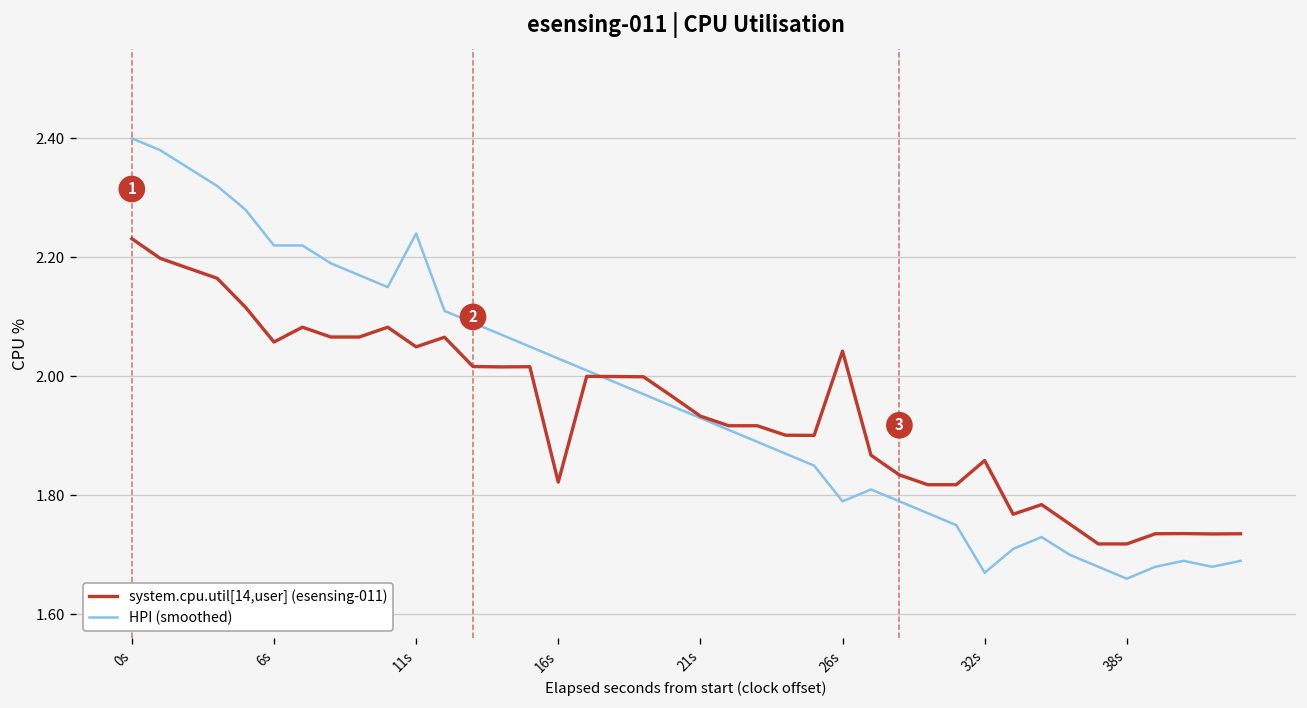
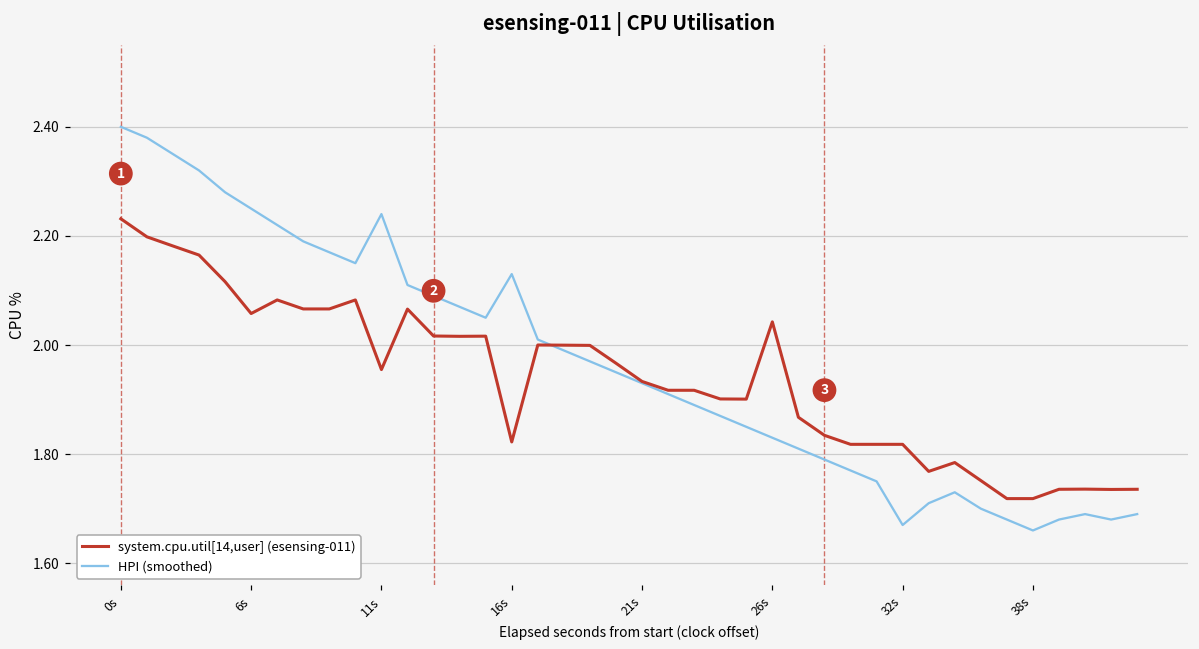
HPI (smoothed), 6s: 2.22 -> 2.25
system.cpu.util[14,user] (esensing-011), 11s: 2.05 -> 1.96
HPI (smoothed), 16s: 2.03 -> 2.13
HPI (smoothed), 26s: 1.79 -> 1.83
system.cpu.util[14,user] (esensing-011), 32s: 1.86 -> 1.82
